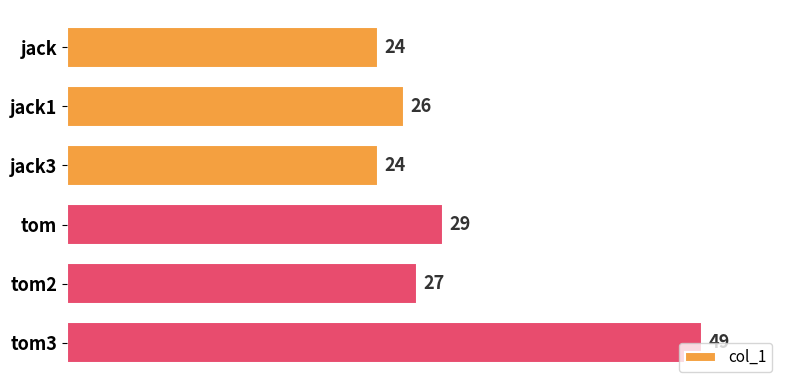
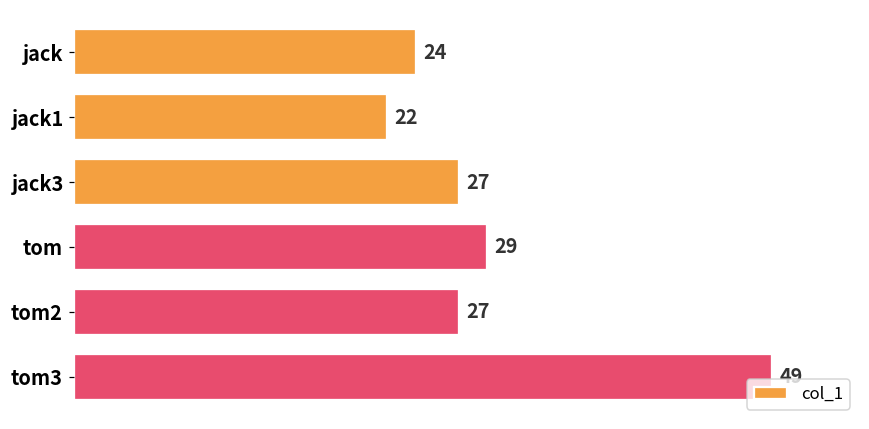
jack1: 26 -> 22
jack3: 24 -> 27
